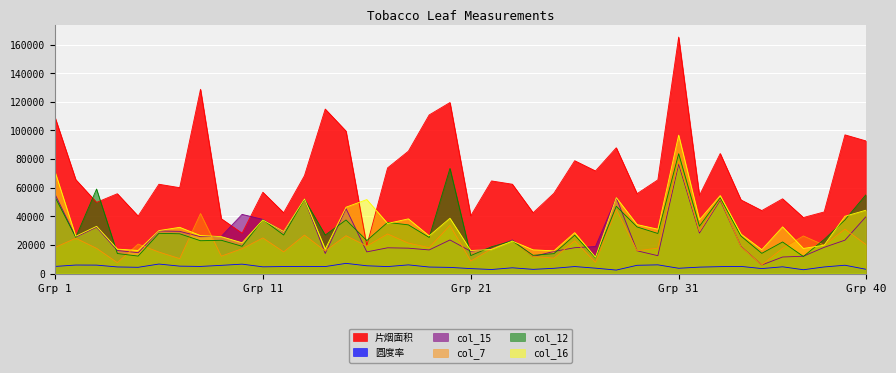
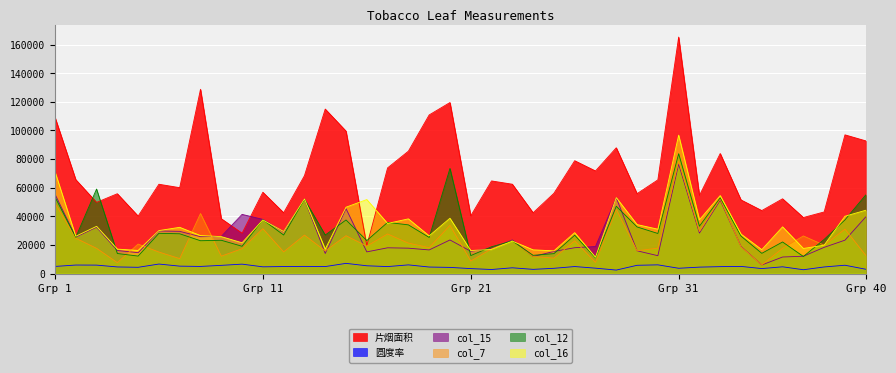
col_7, Grp 1: 18000 -> 49000
col_7, Grp 11: 25000 -> 31000
col_7, Grp 40: 20000 -> 13000
